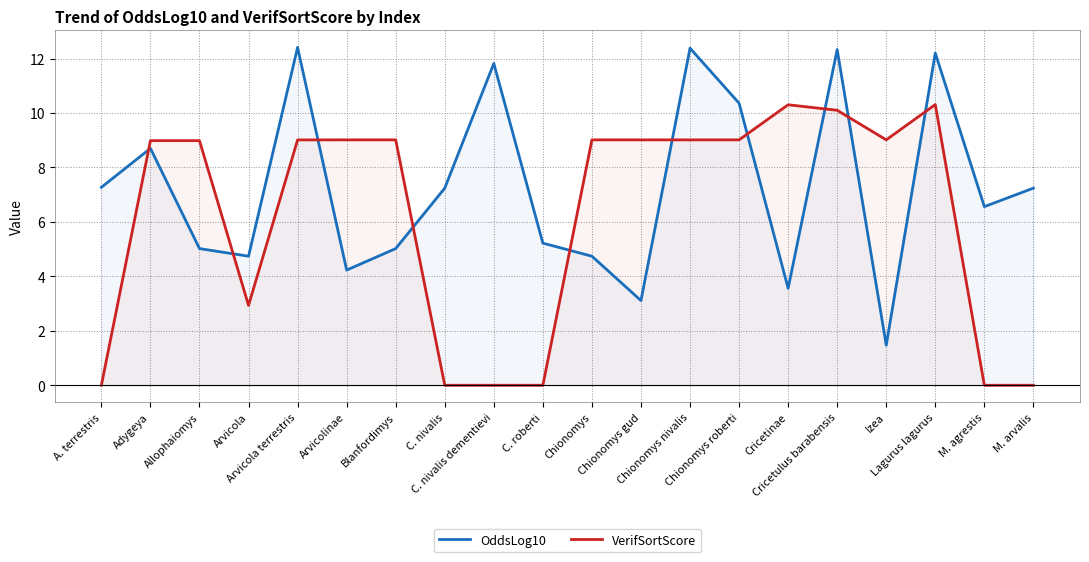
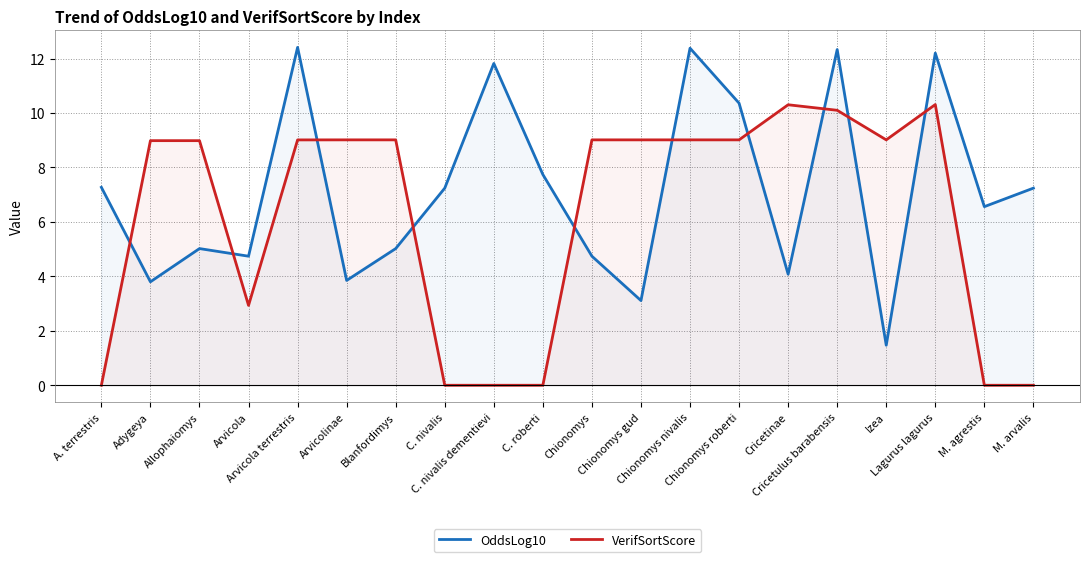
OddsLog10, Adygeya: 8.7 -> 3.8
OddsLog10, Arvicolinae: 4.2 -> 3.9
OddsLog10, C. roberti: 5.2 -> 7.7
OddsLog10, Cricetinae: 3.6 -> 4.1
